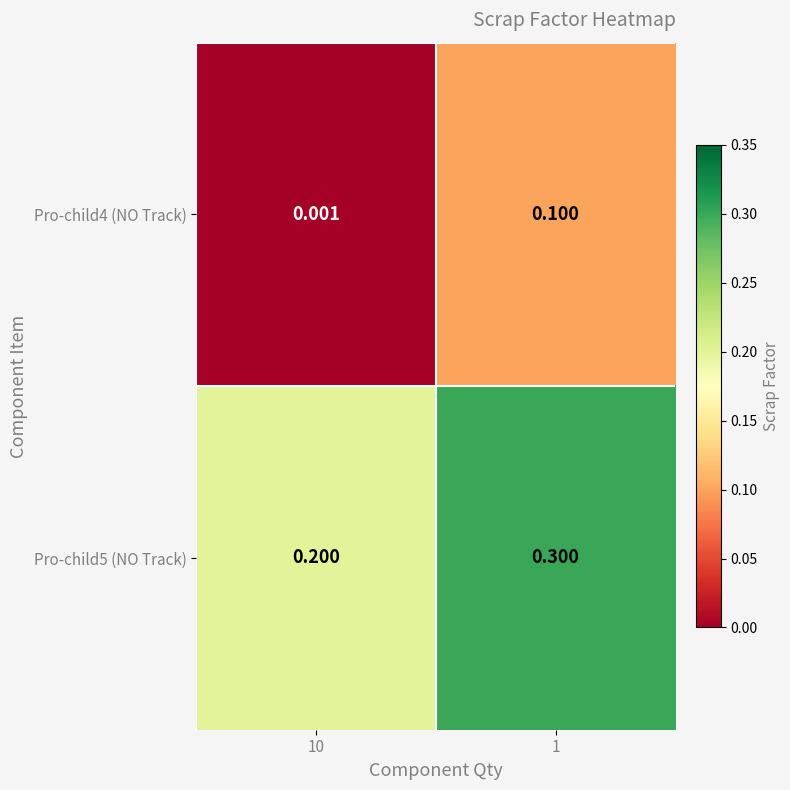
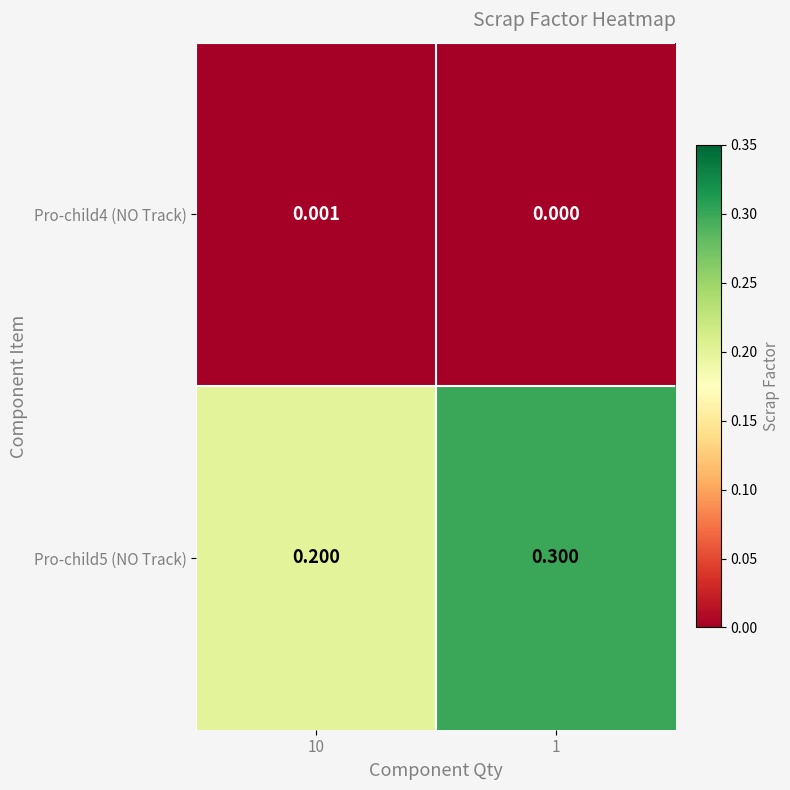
Pro-child4 (NO Track), 1: 0.100 -> 0.000
